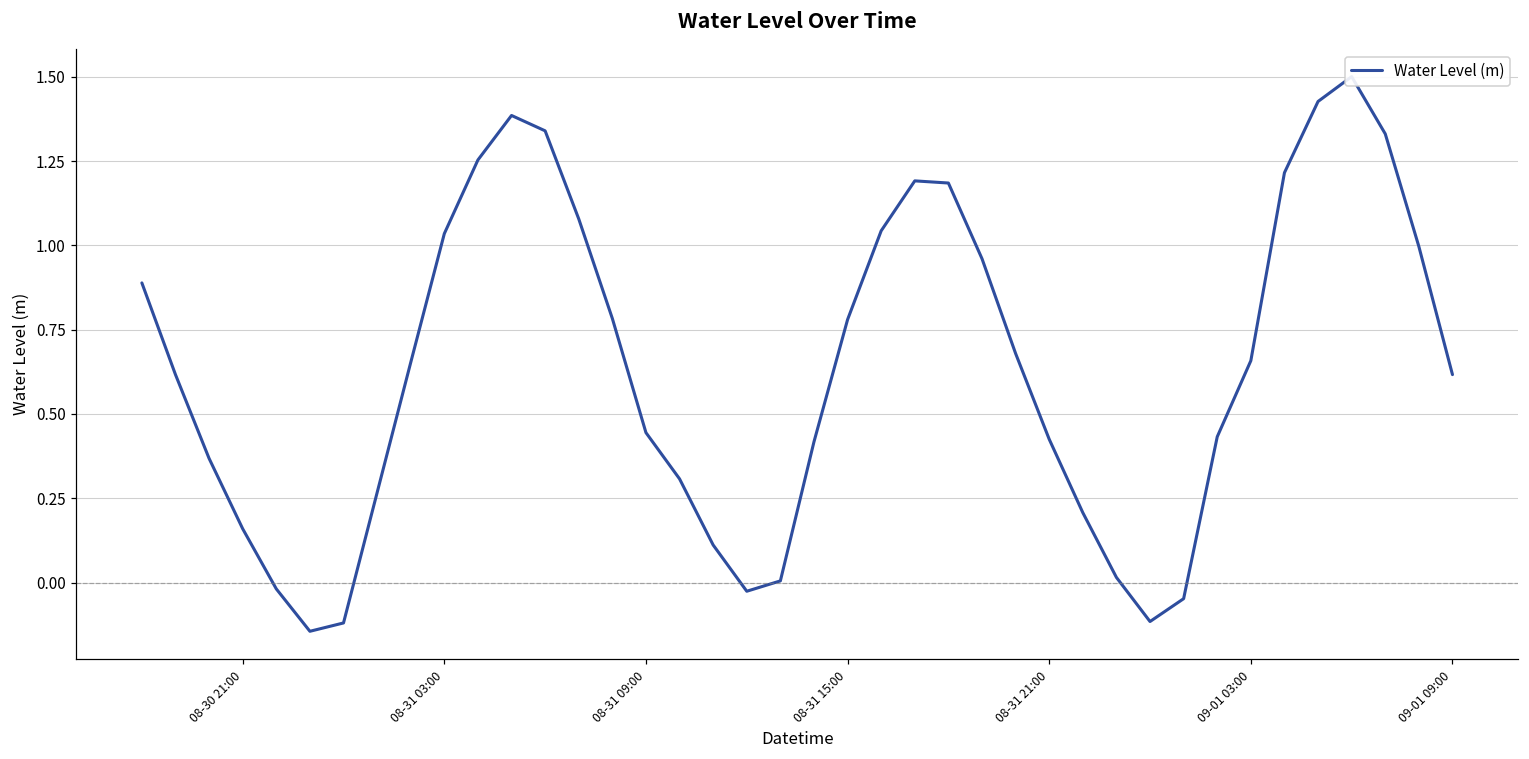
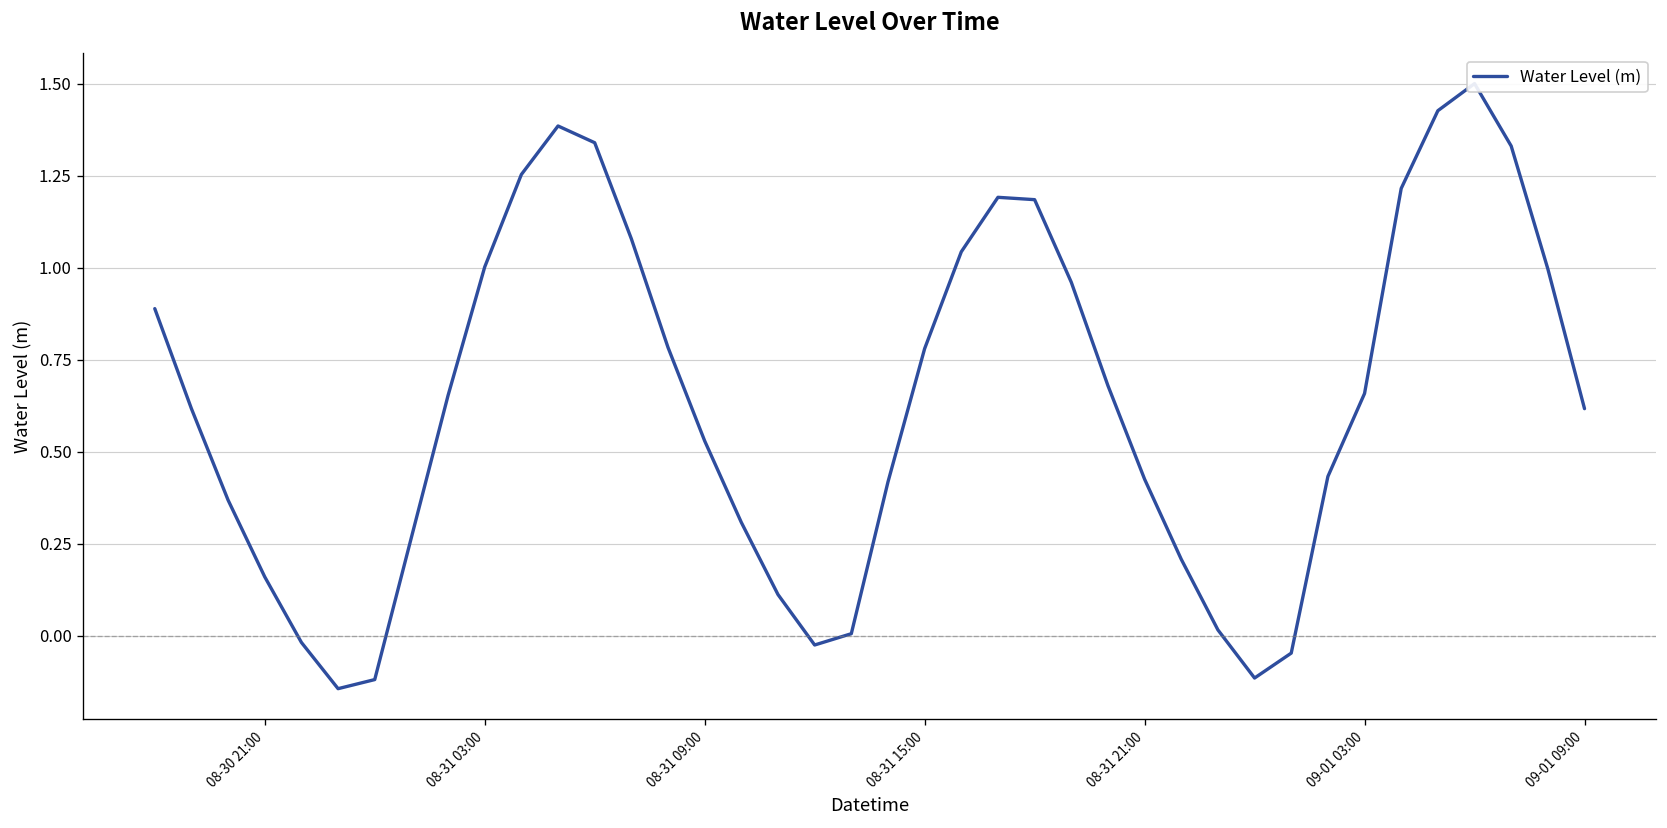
08-31 03:00: 1.03 -> 1.00
08-31 09:00: 0.44 -> 0.53
